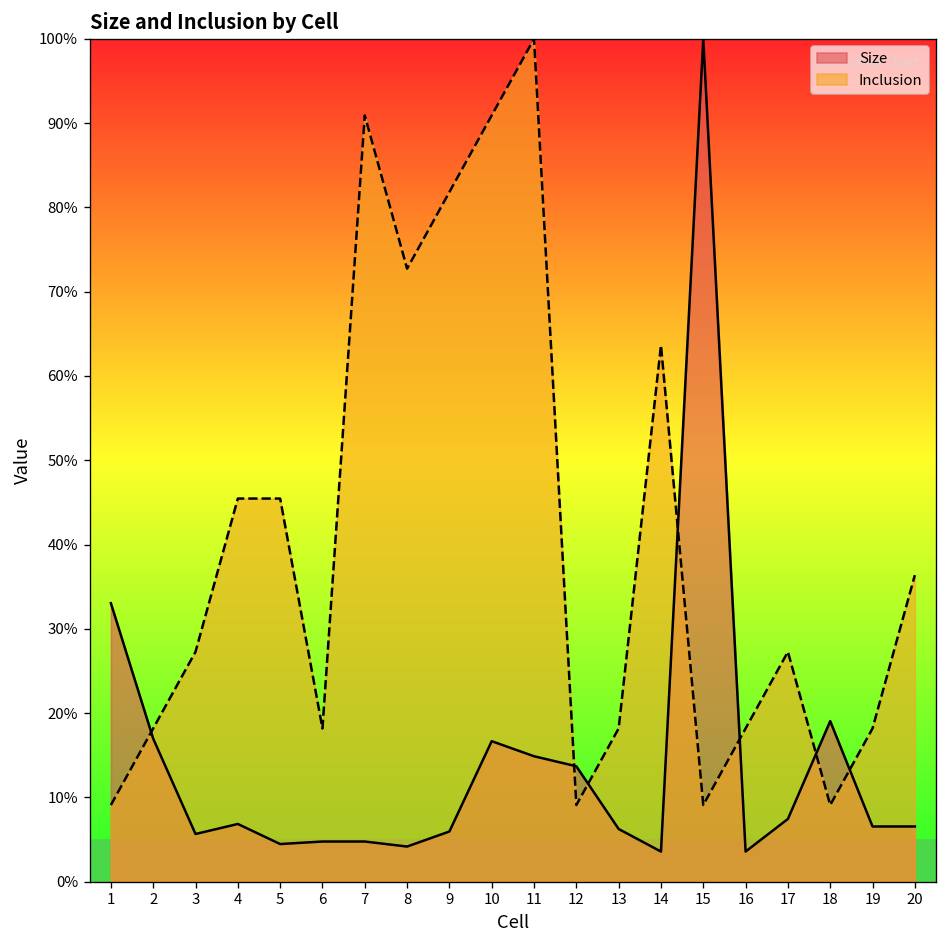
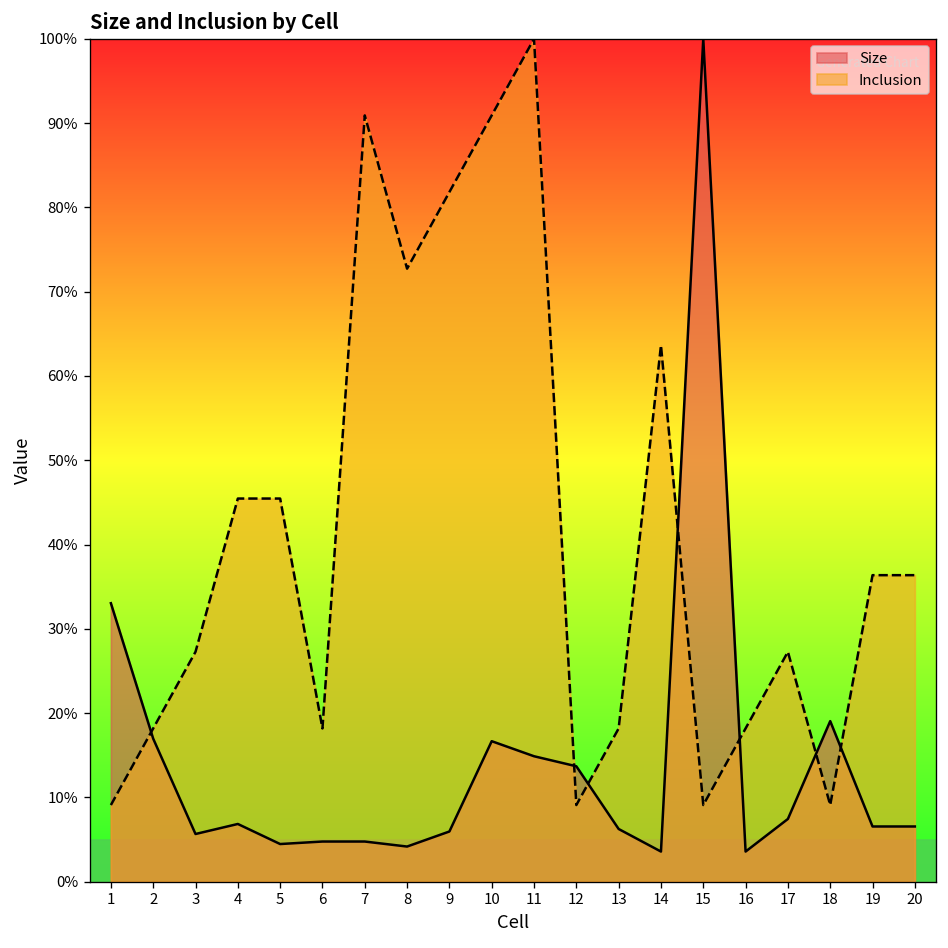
Inclusion, 19: 18% -> 36%
